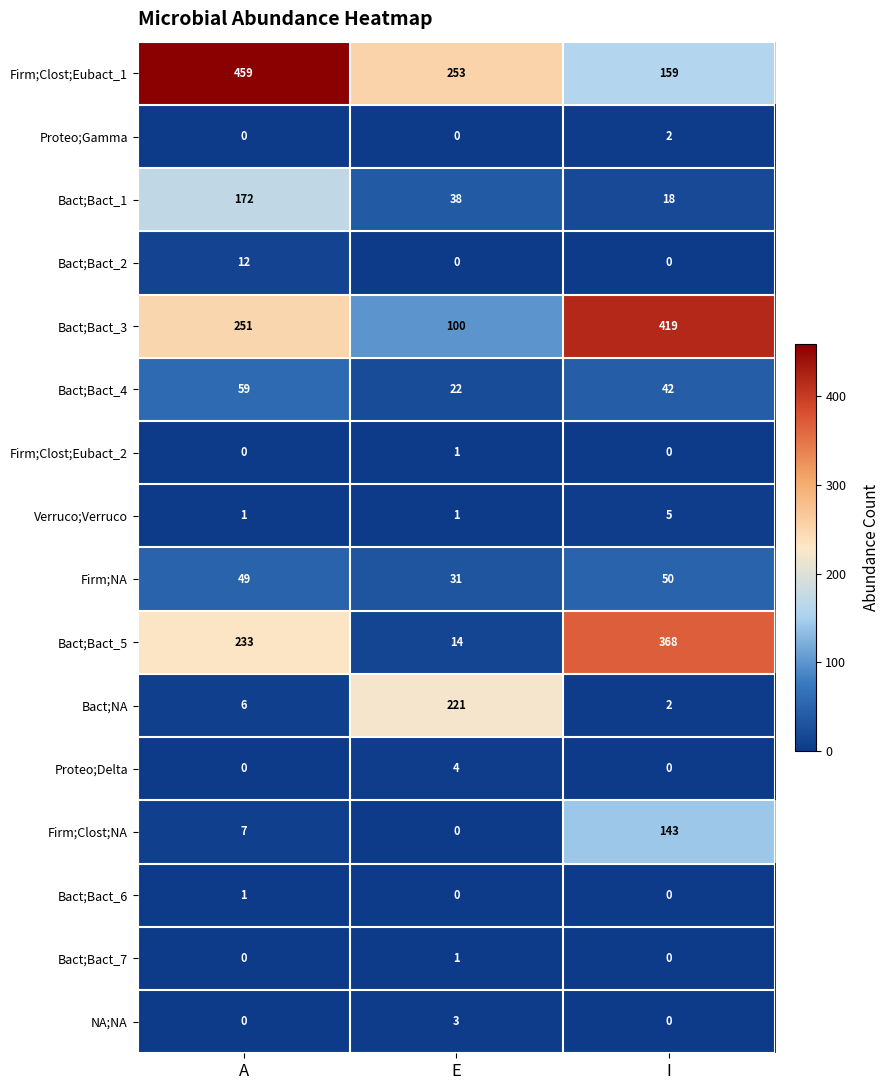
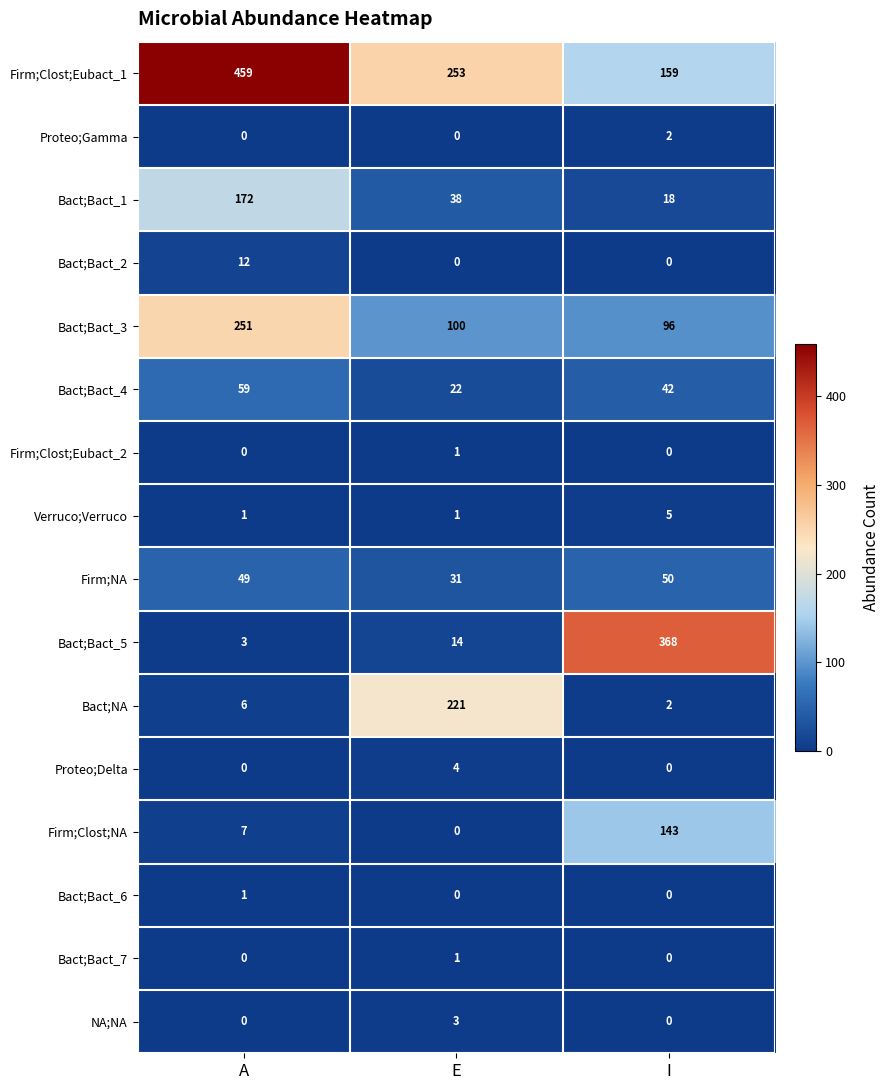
Bact;Bact_3, I: 419 -> 96
Bact;Bact_5, A: 233 -> 3
